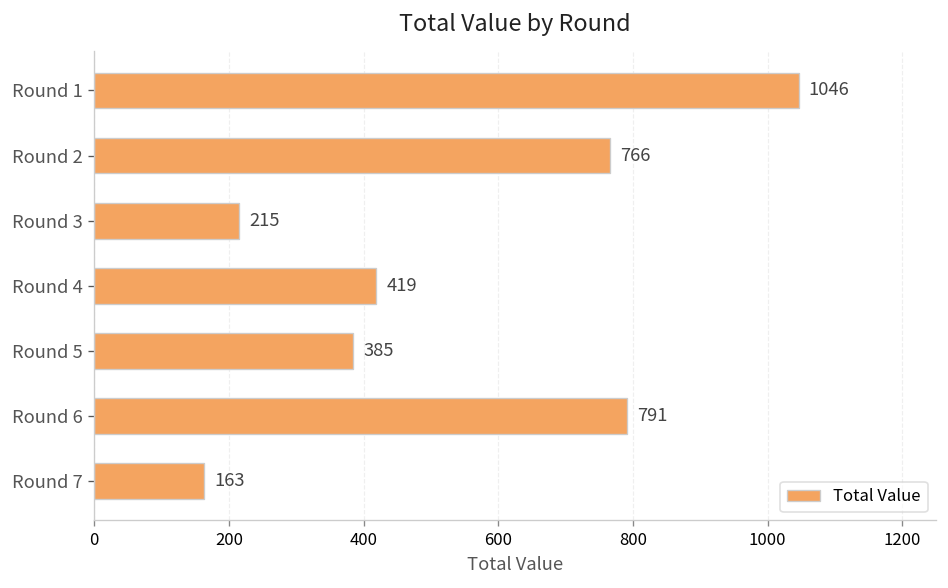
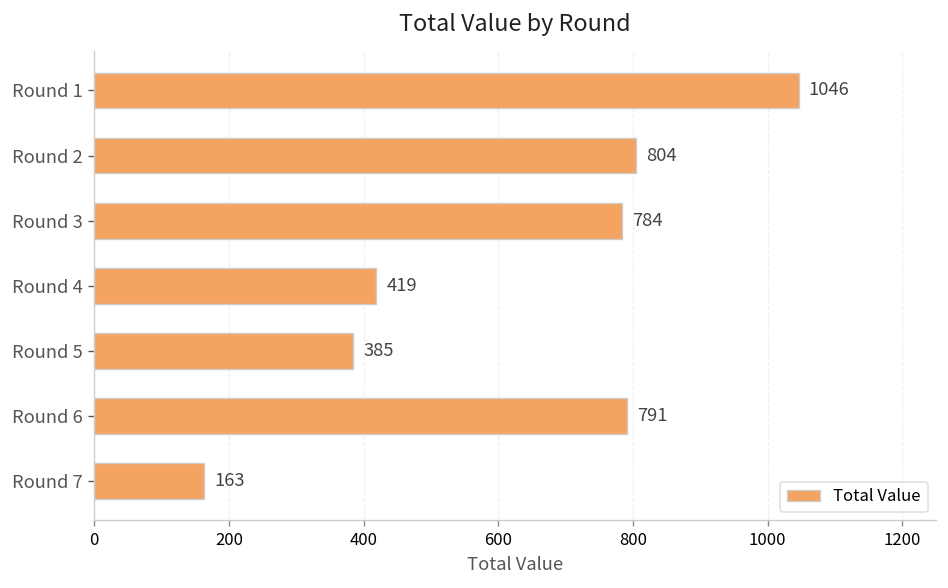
Round 2: 766 -> 804
Round 3: 215 -> 784
